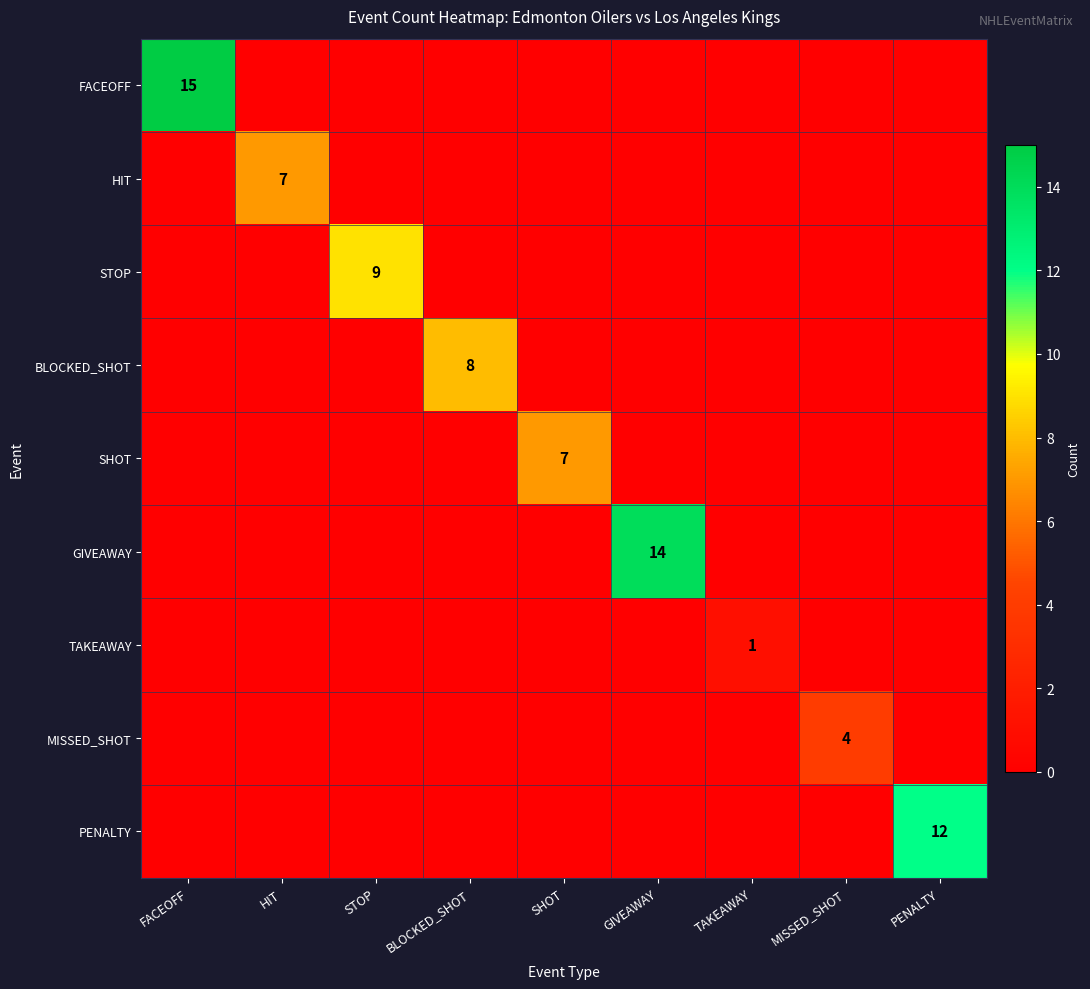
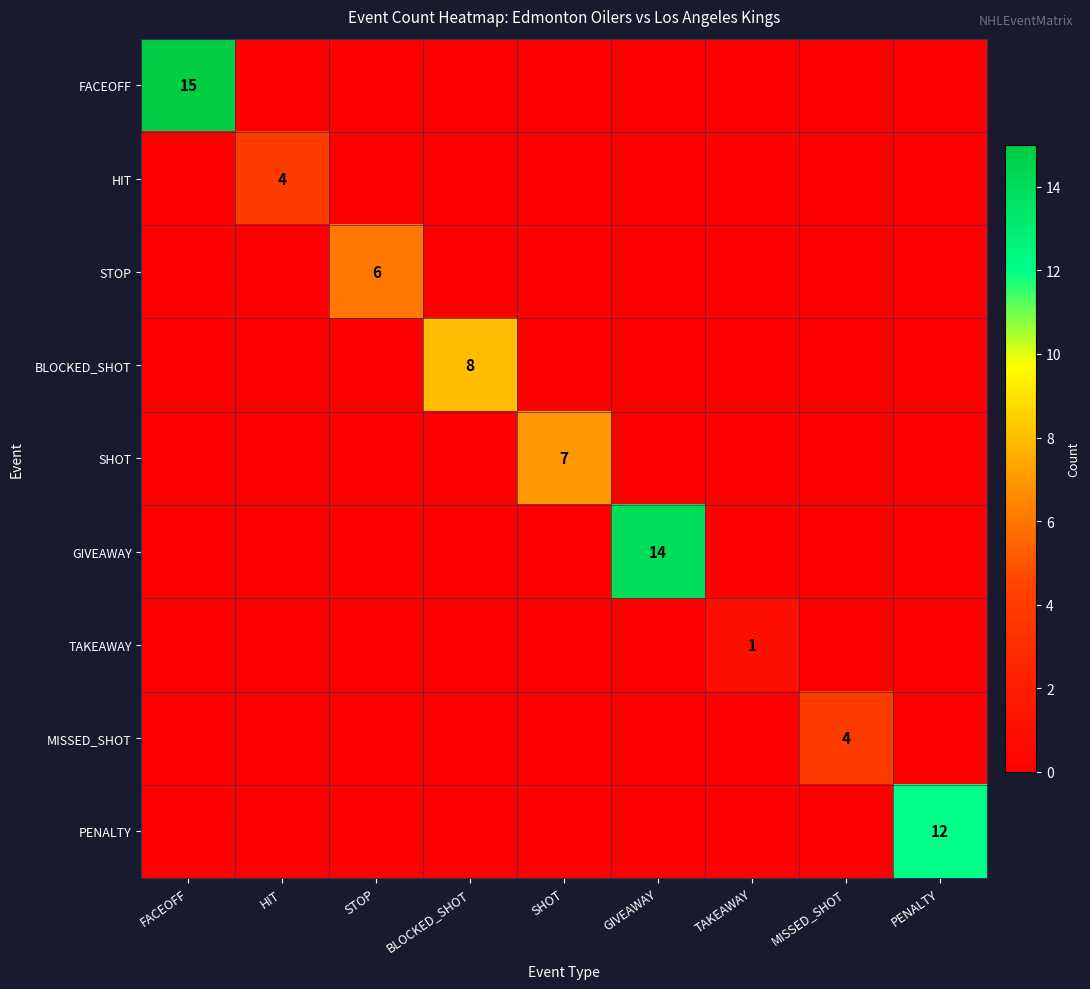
HIT, HIT: 7 -> 4
STOP, STOP: 9 -> 6
